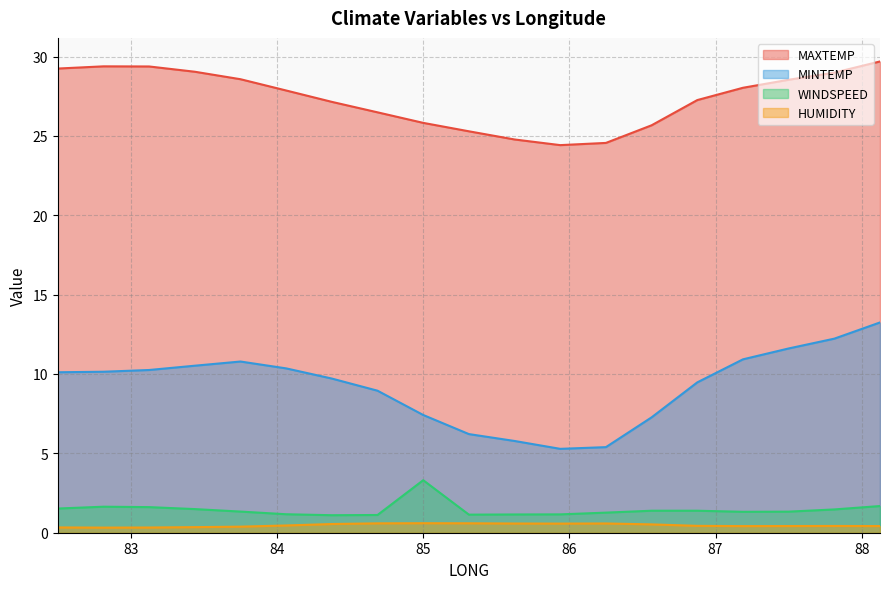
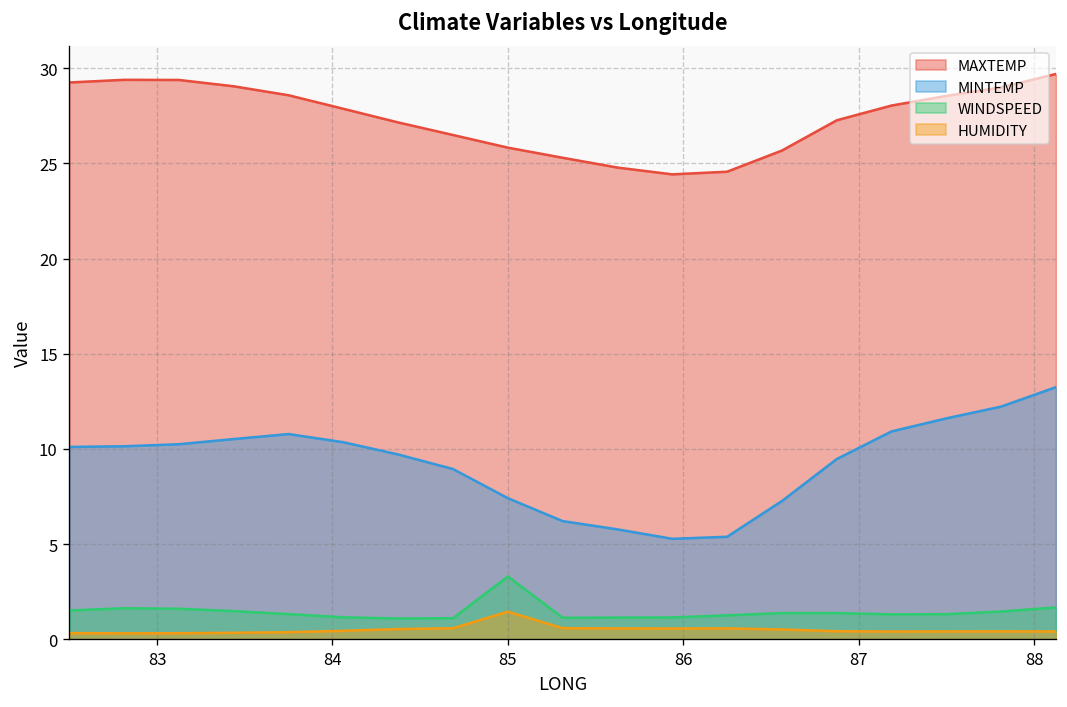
HUMIDITY, 85: 0.6 -> 1.5
